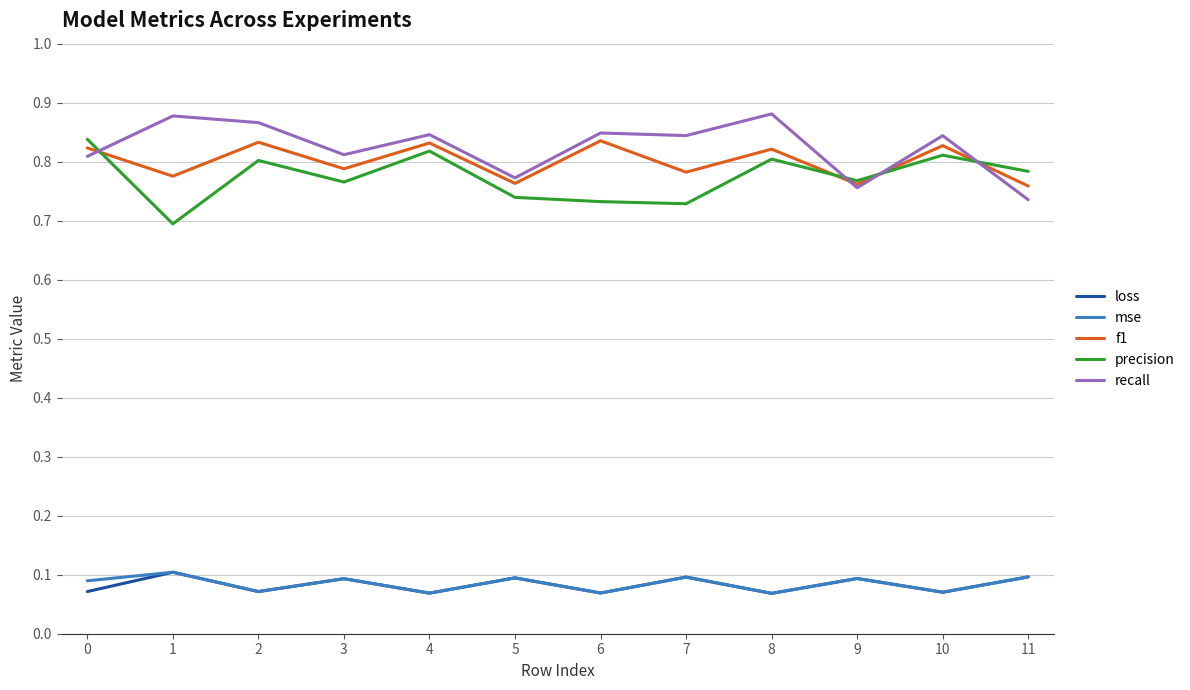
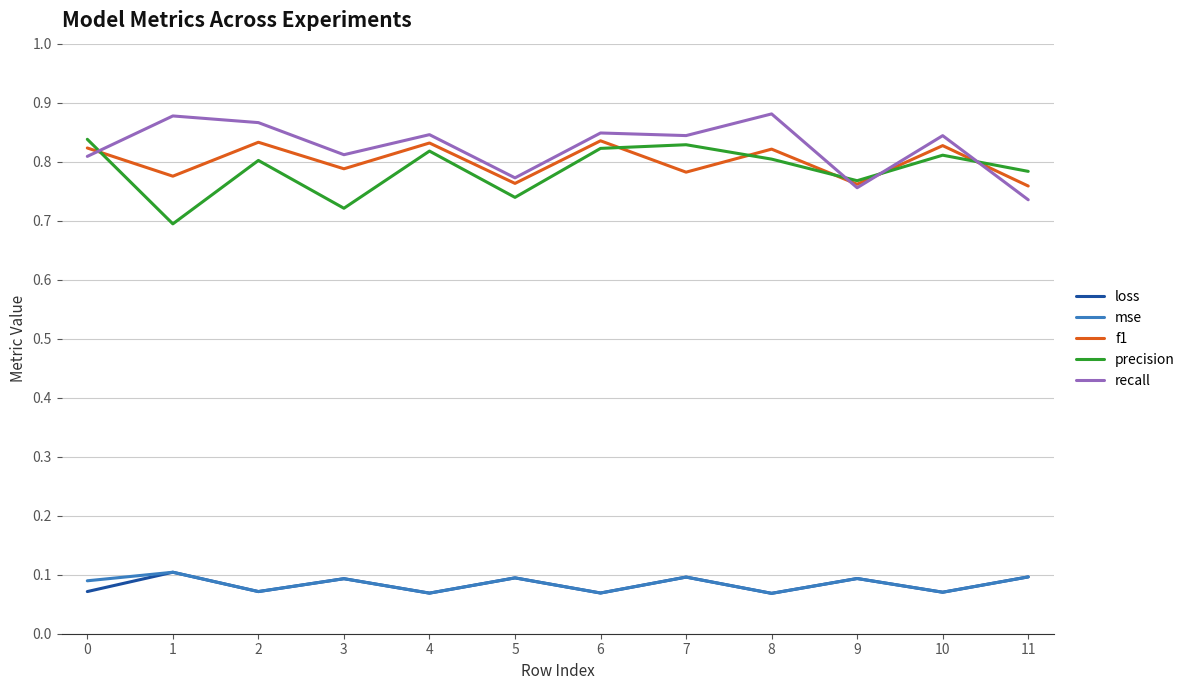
precision, 3: 0.77 -> 0.72
precision, 6: 0.73 -> 0.82
precision, 7: 0.73 -> 0.83
